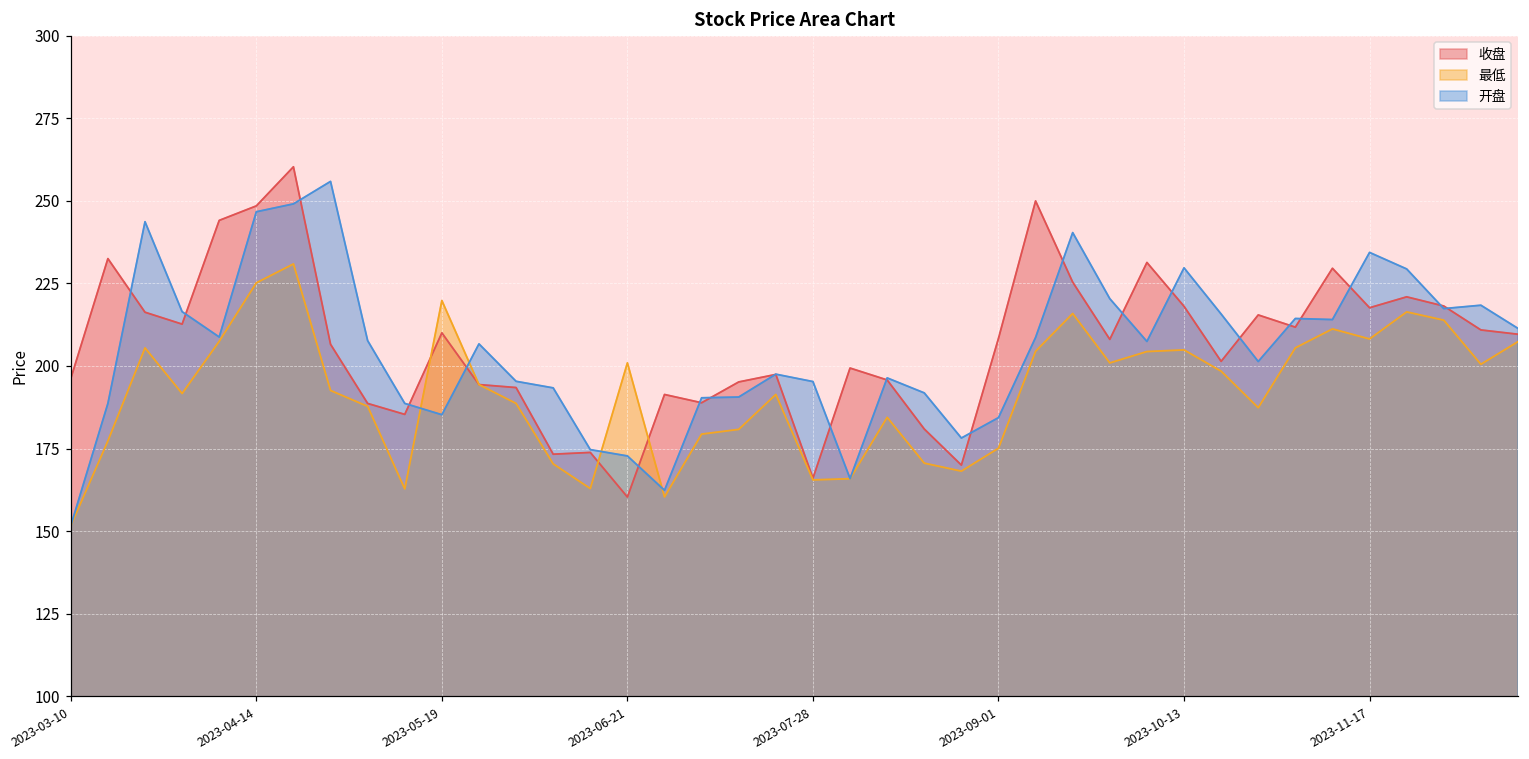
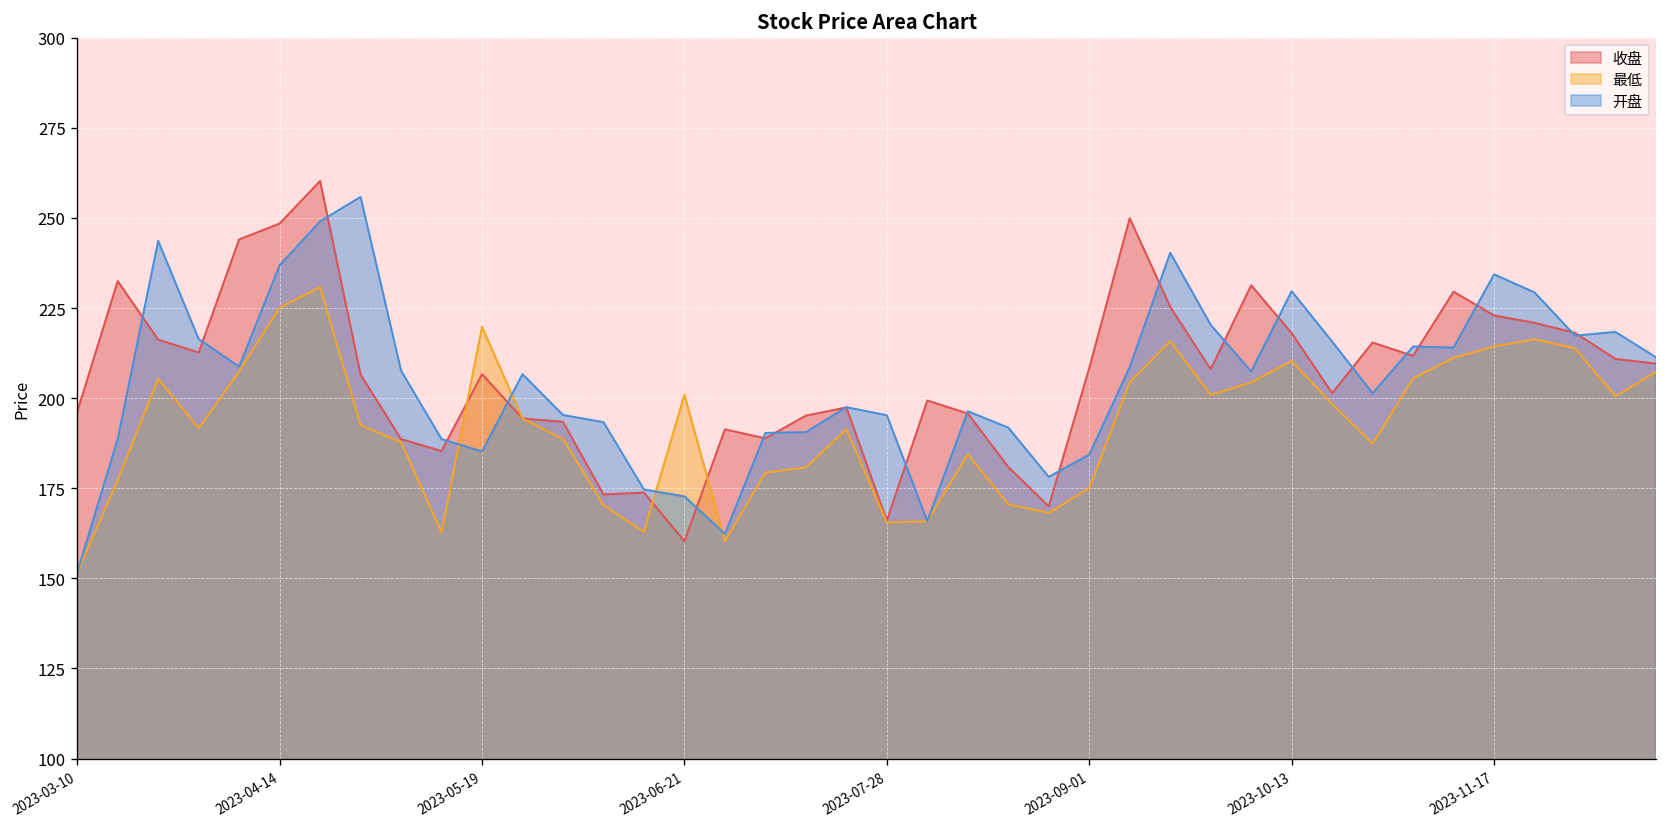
开盘, 2023-04-14: 247 -> 237
收盘, 2023-05-19: 210 -> 207
最低, 2023-10-13: 205 -> 210
收盘, 2023-11-17: 218 -> 223
最低, 2023-11-17: 208 -> 214
